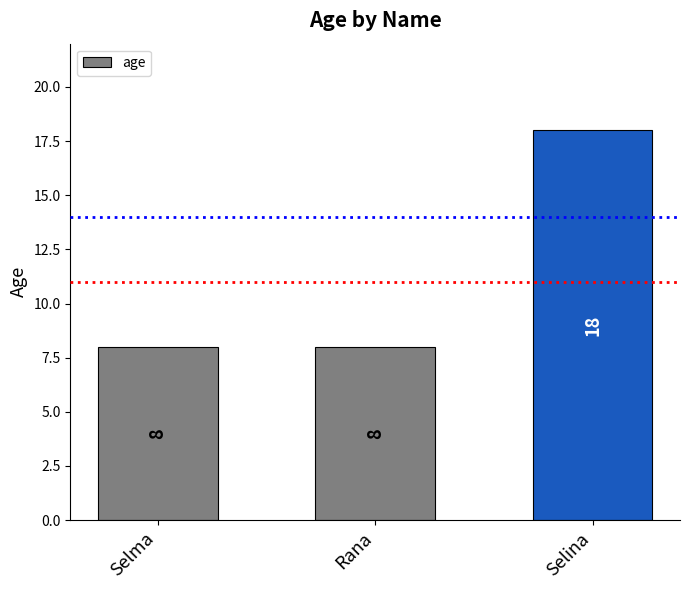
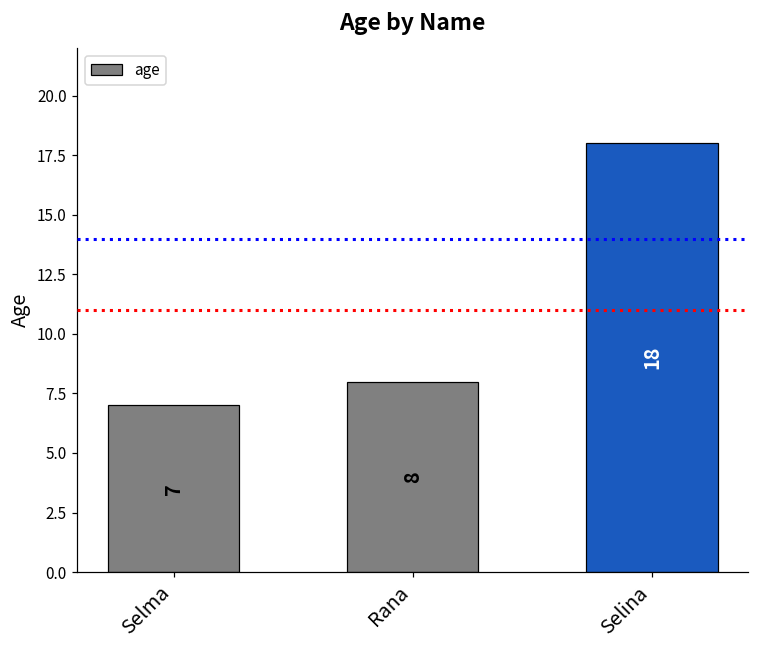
Selma: 8 -> 7
